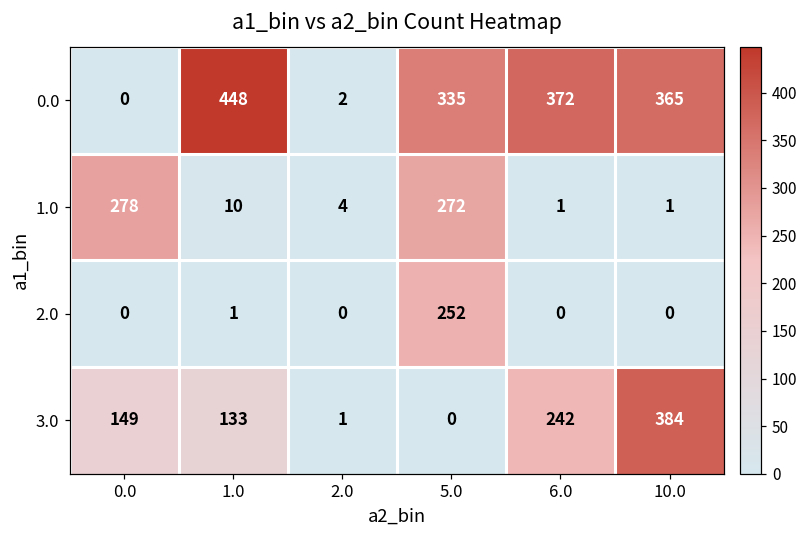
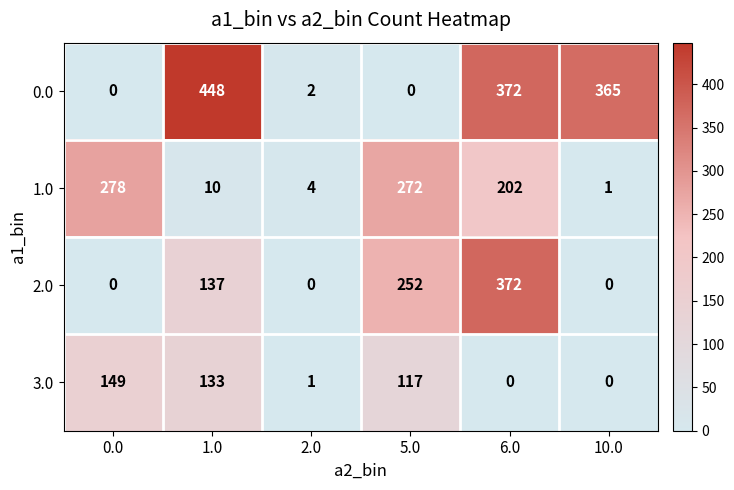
0.0, 5.0: 335 -> 0
1.0, 6.0: 1 -> 202
2.0, 1.0: 1 -> 137
2.0, 6.0: 0 -> 372
3.0, 5.0: 0 -> 117
3.0, 6.0: 242 -> 0
3.0, 10.0: 384 -> 0
